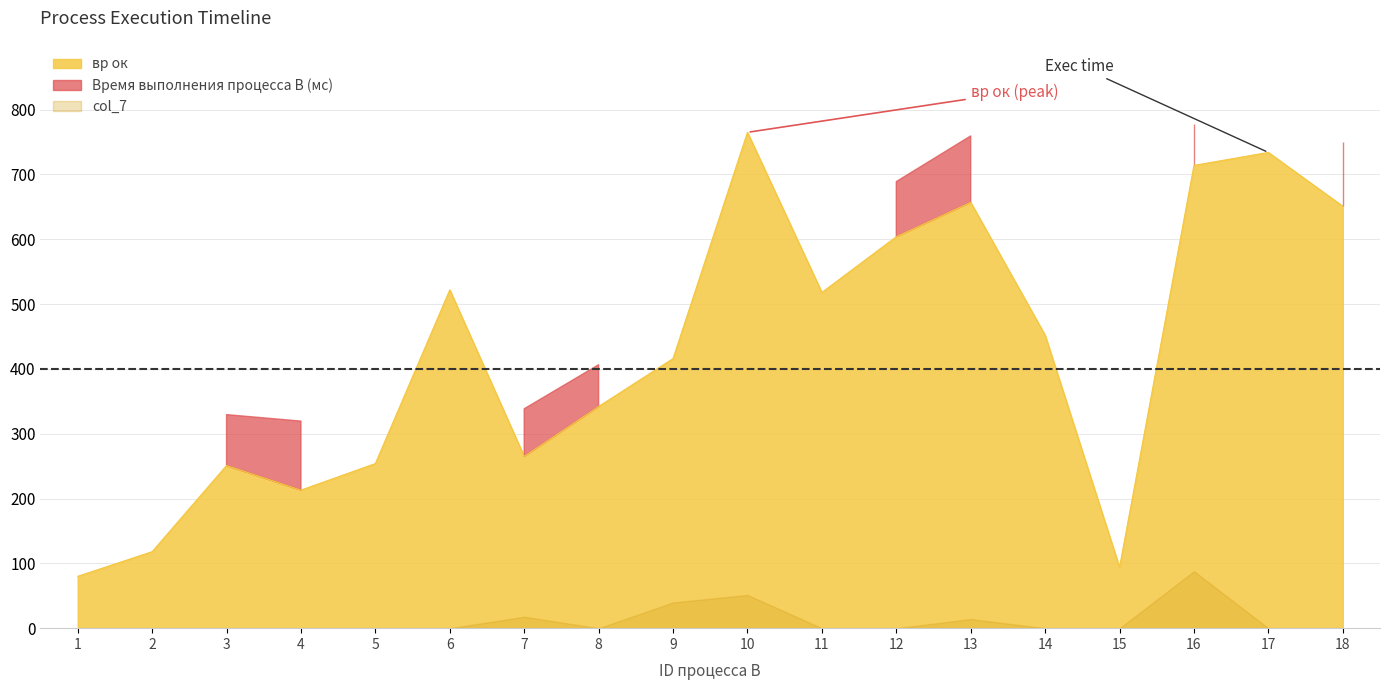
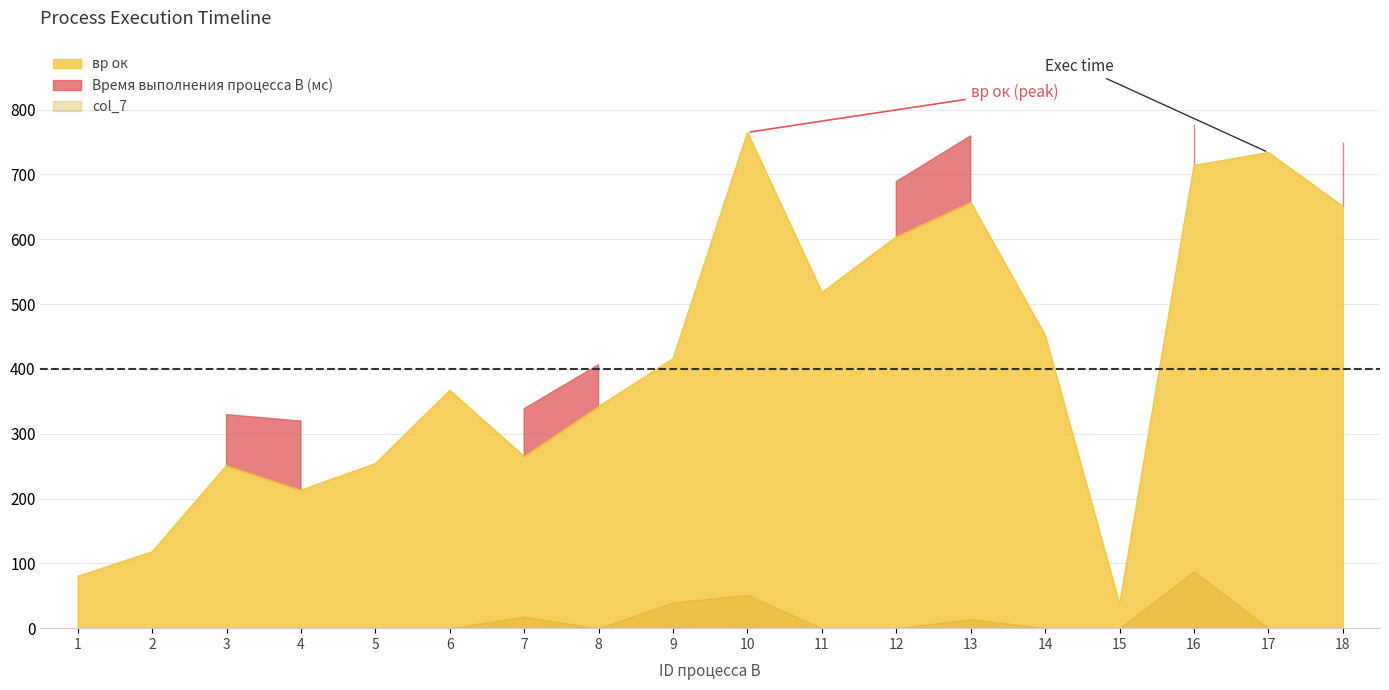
вр ок, 6: 520 -> 370
вр ок, 15: 90 -> 40
